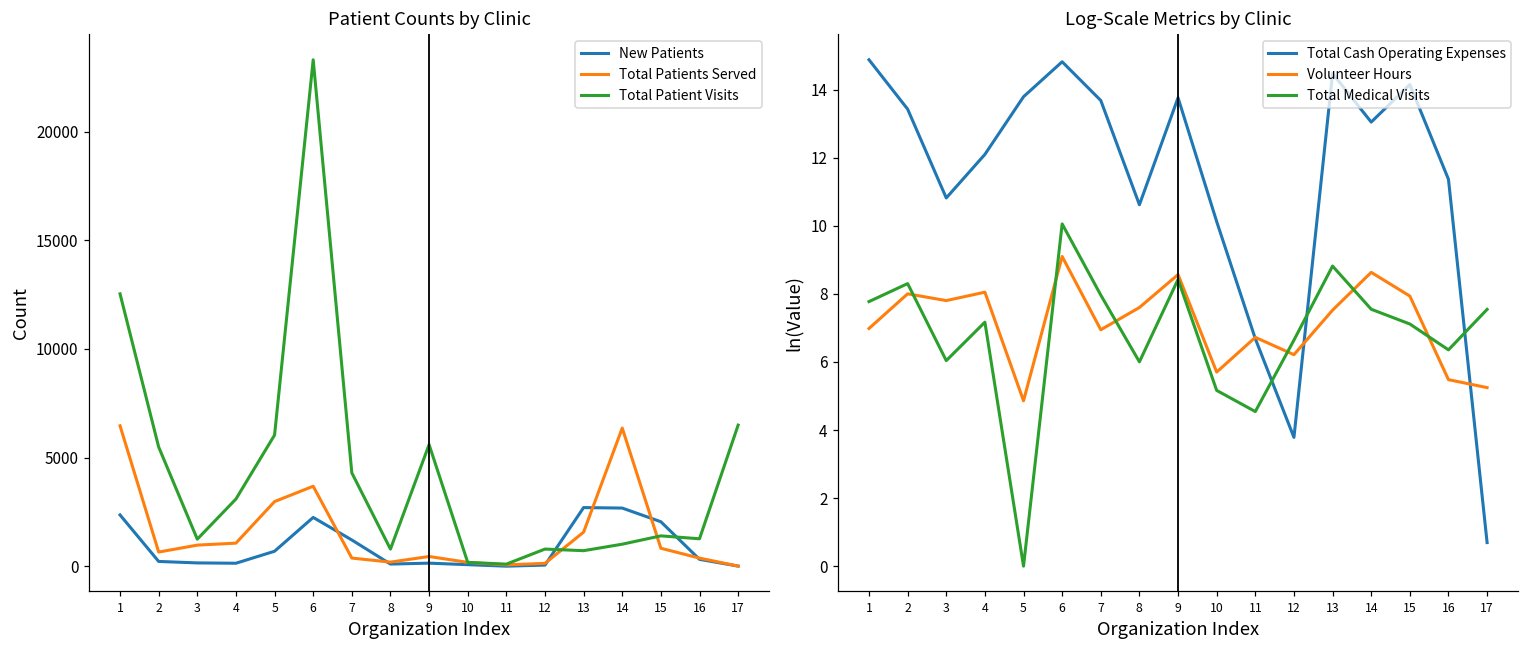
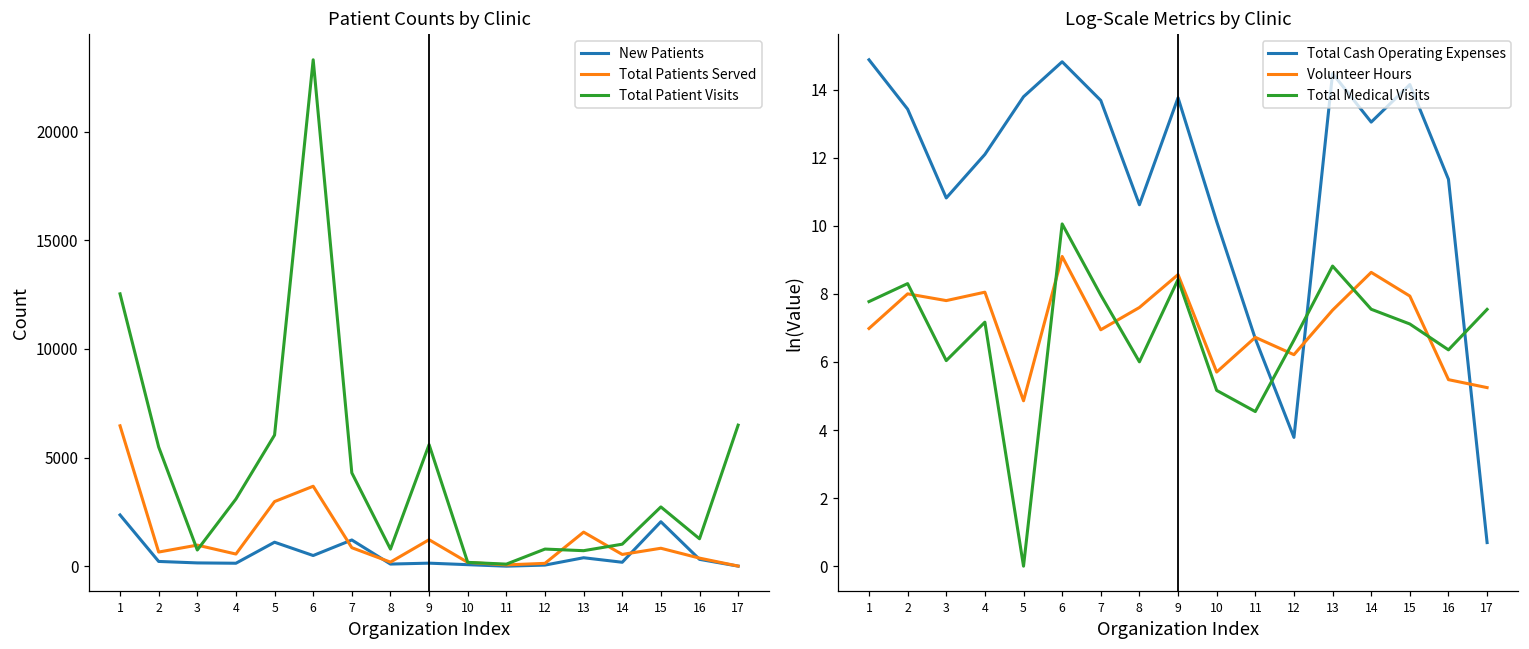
Patient Counts by Clinic, Total Patient Visits, 3: 1200 -> 700
Patient Counts by Clinic, Total Patients Served, 4: 1100 -> 600
Patient Counts by Clinic, New Patients, 5: 700 -> 1100
Patient Counts by Clinic, New Patients, 6: 2200 -> 500
Patient Counts by Clinic, Total Patients Served, 7: 400 -> 900
Patient Counts by Clinic, Total Patients Served, 9: 400 -> 1200
Patient Counts by Clinic, New Patients, 13: 2700 -> 400
Patient Counts by Clinic, New Patients, 14: 2700 -> 200
Patient Counts by Clinic, Total Patients Served, 14: 6400 -> 500
Patient Counts by Clinic, Total Patient Visits, 15: 1400 -> 2700
